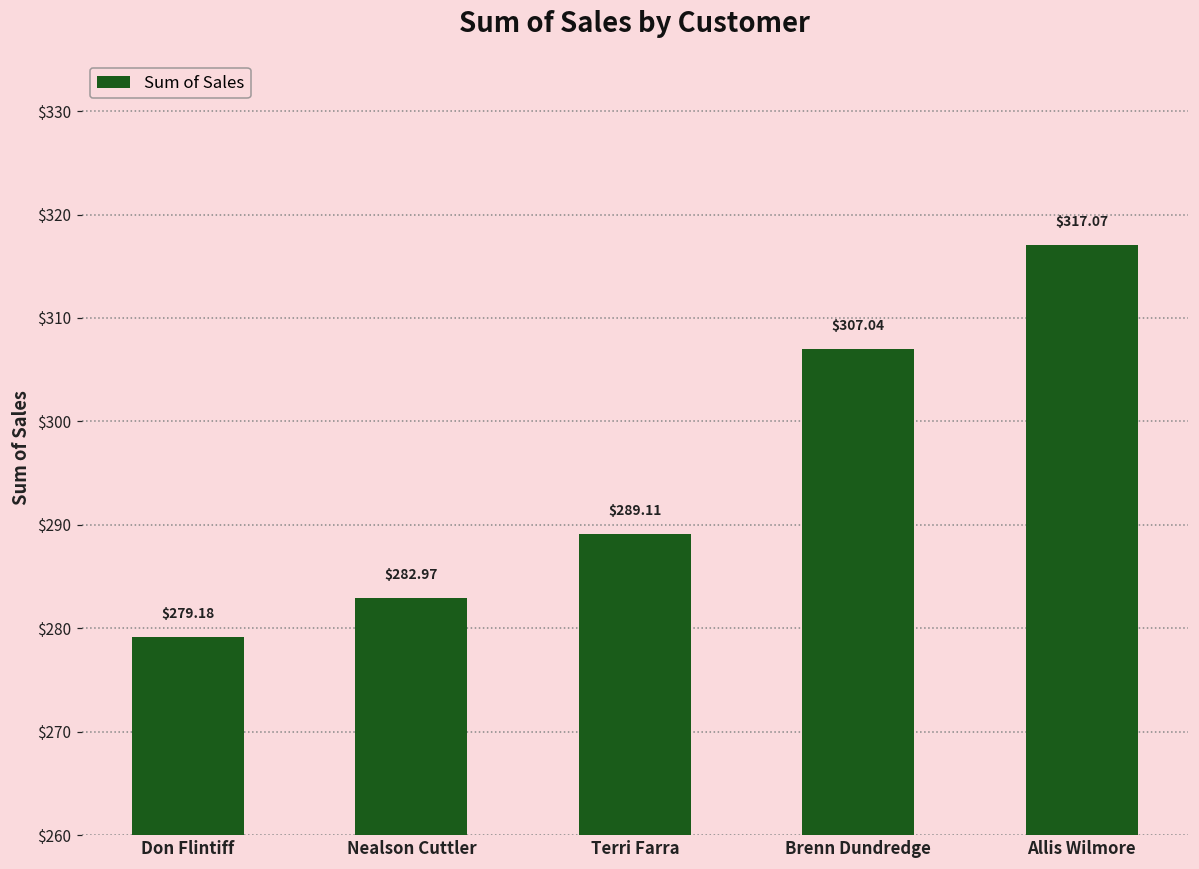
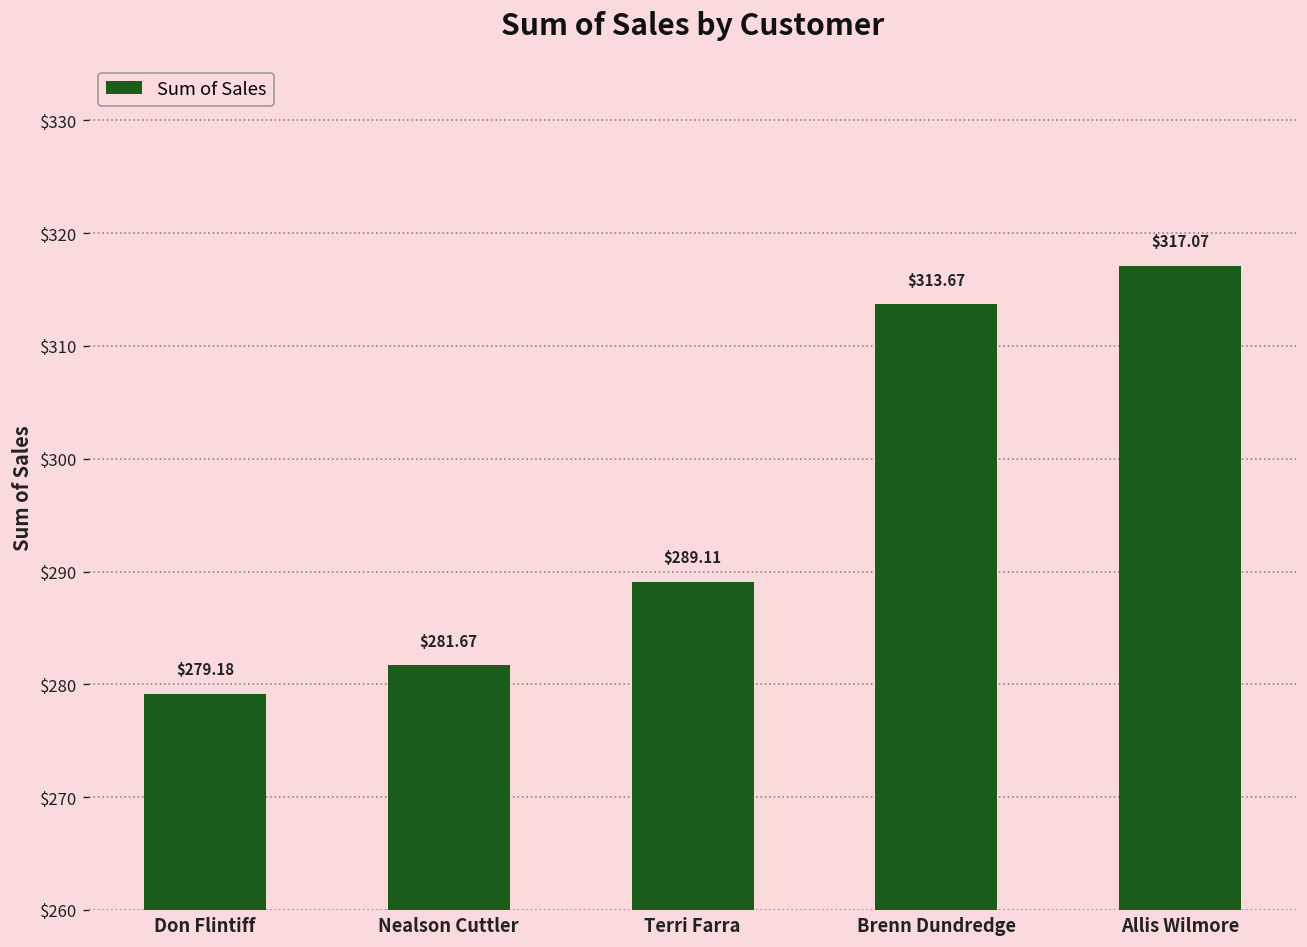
Nealson Cuttler: $282.97 -> $281.67
Brenn Dundredge: $307.04 -> $313.67
